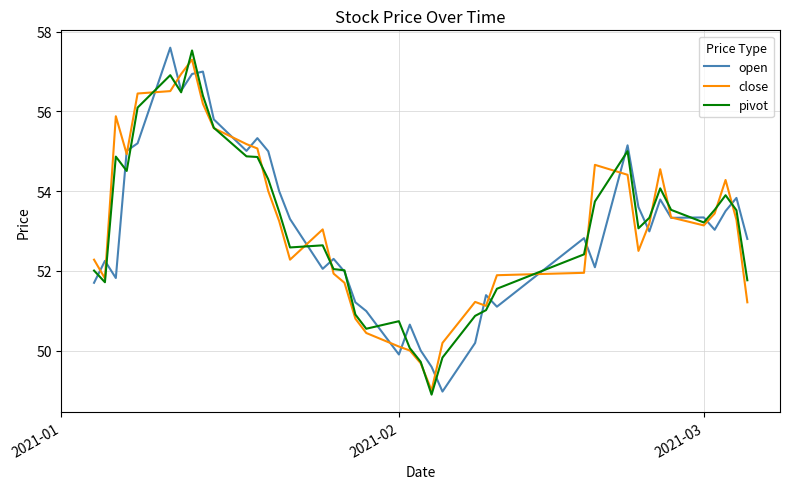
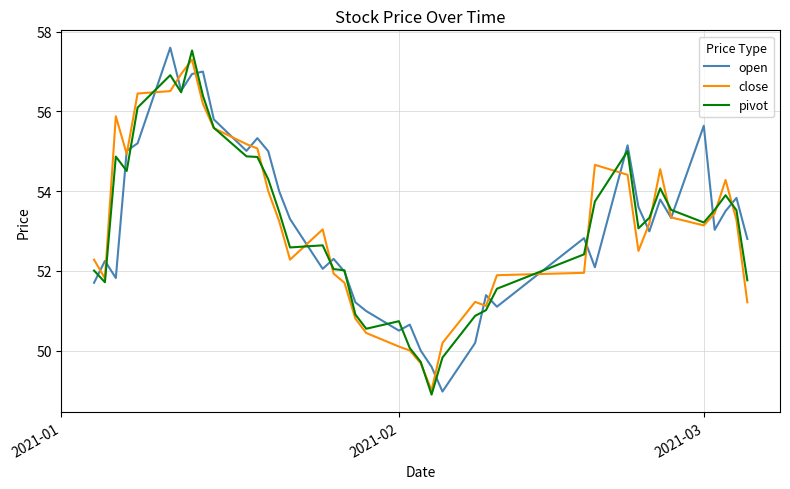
open, 2021-02: 49.9 -> 50.5
open, 2021-03: 53.3 -> 55.6
